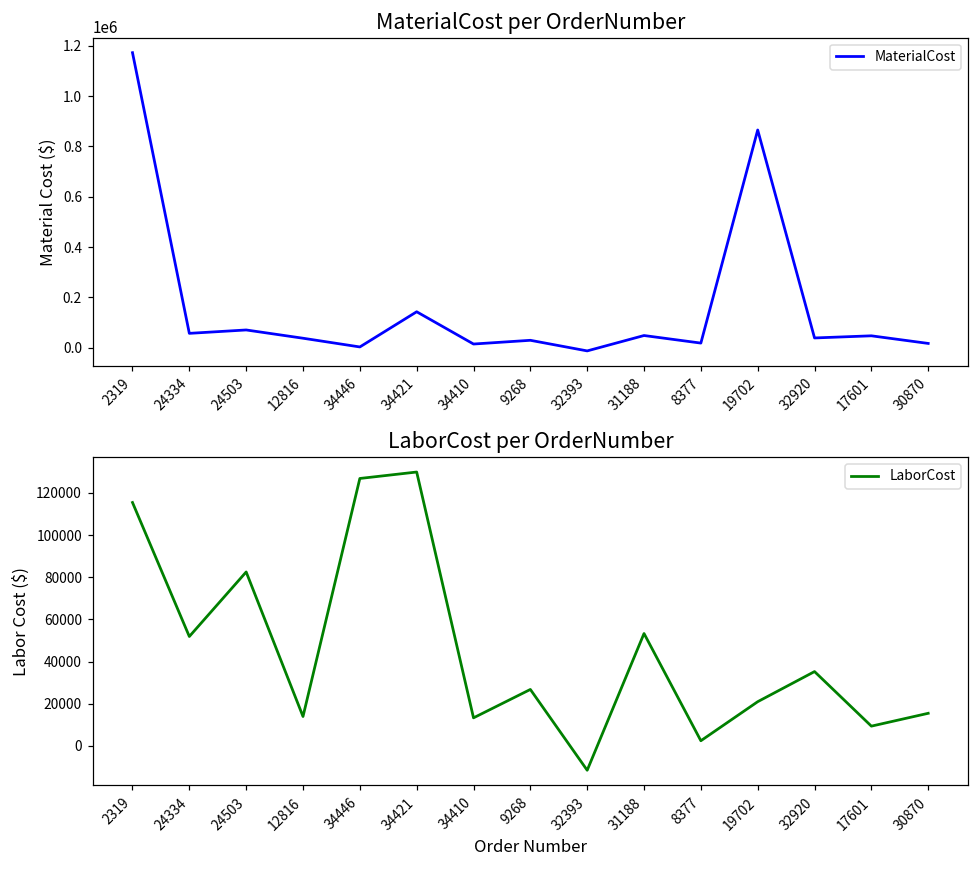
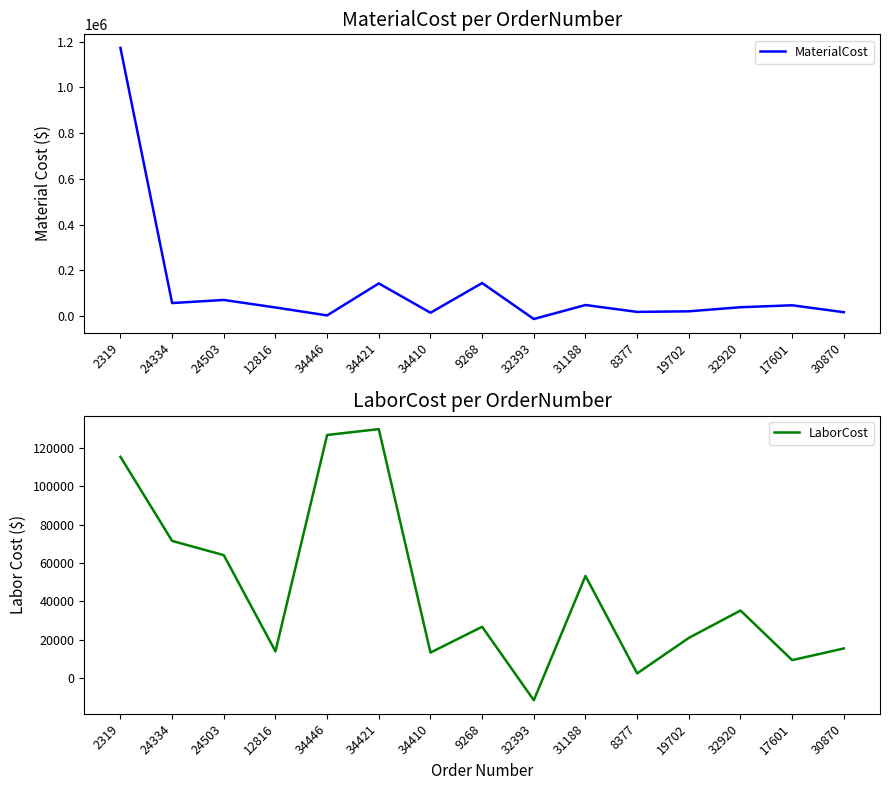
MaterialCost per OrderNumber, 9268: 30000 -> 140000
MaterialCost per OrderNumber, 19702: 870000 -> 20000
LaborCost per OrderNumber, 24334: 52000 -> 72000
LaborCost per OrderNumber, 24503: 83000 -> 64000
